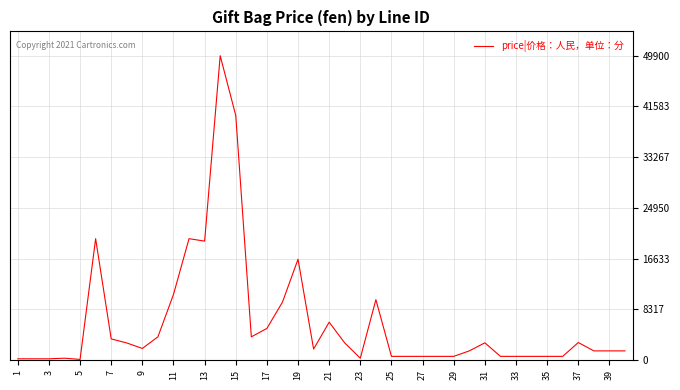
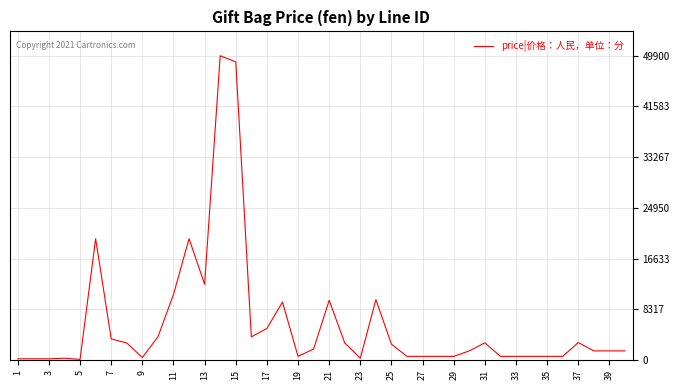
9: 2000 -> 0
13: 20000 -> 12000
15: 40000 -> 49000
19: 17000 -> 1000
21: 6000 -> 10000
25: 1000 -> 3000
